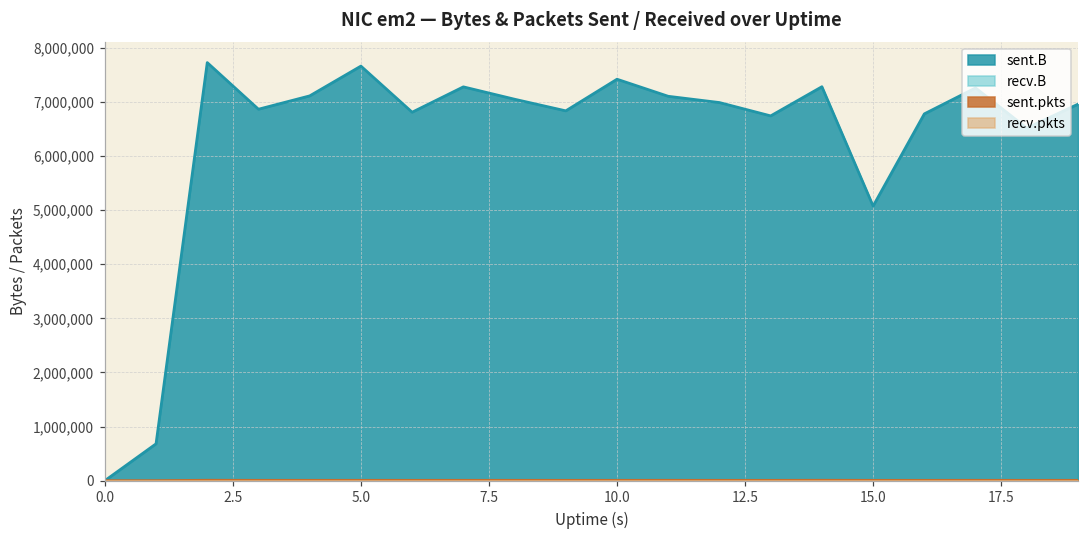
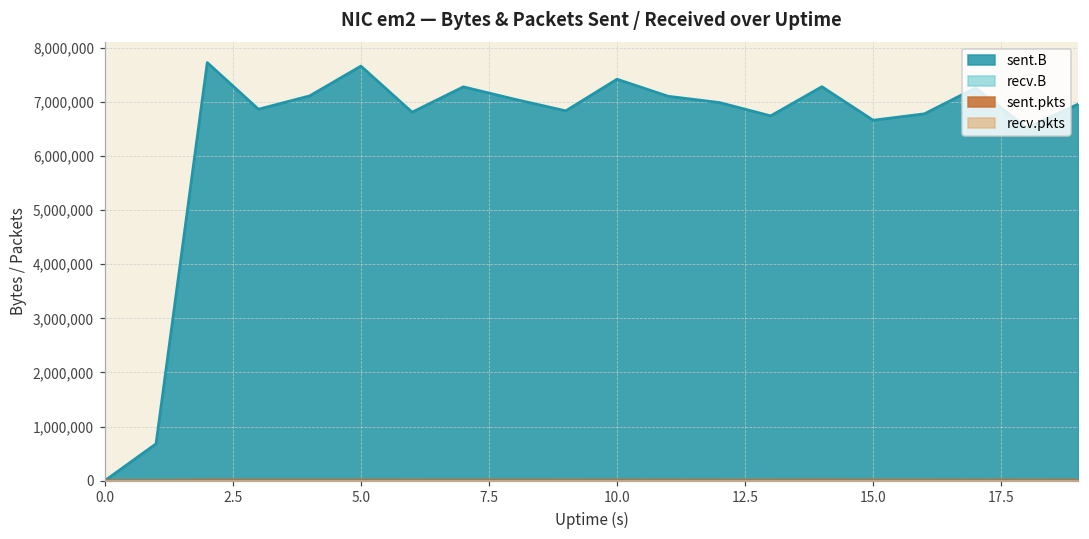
sent.B, 15.0: 5,100,000 -> 6,700,000
